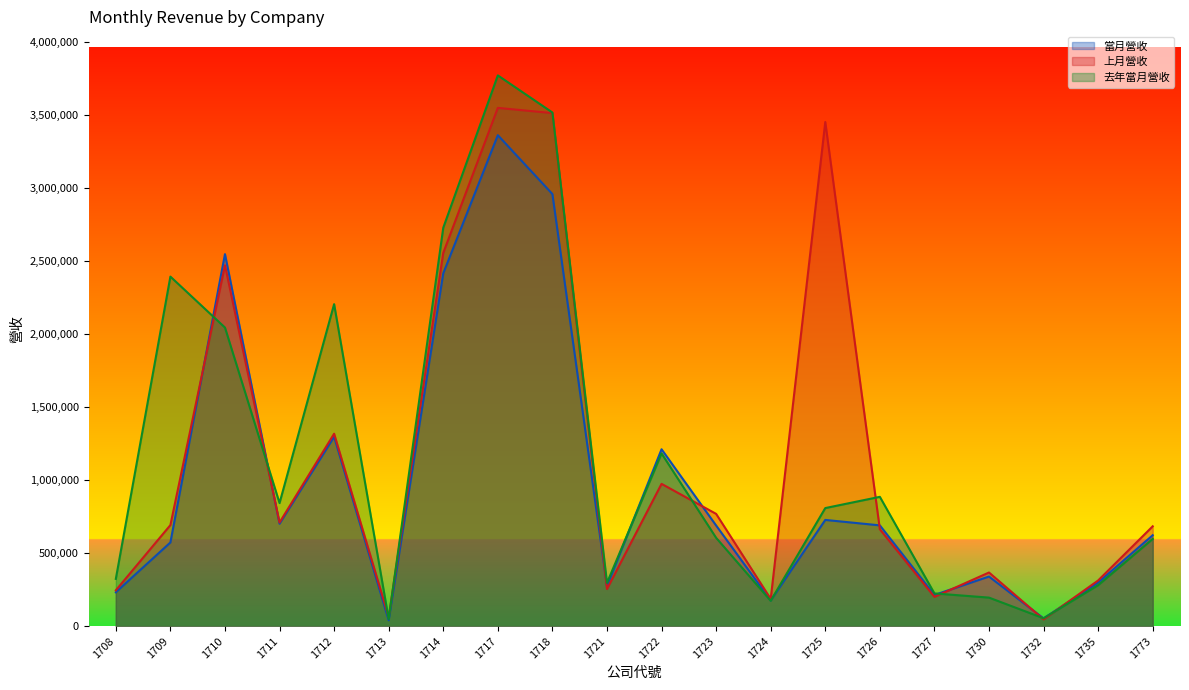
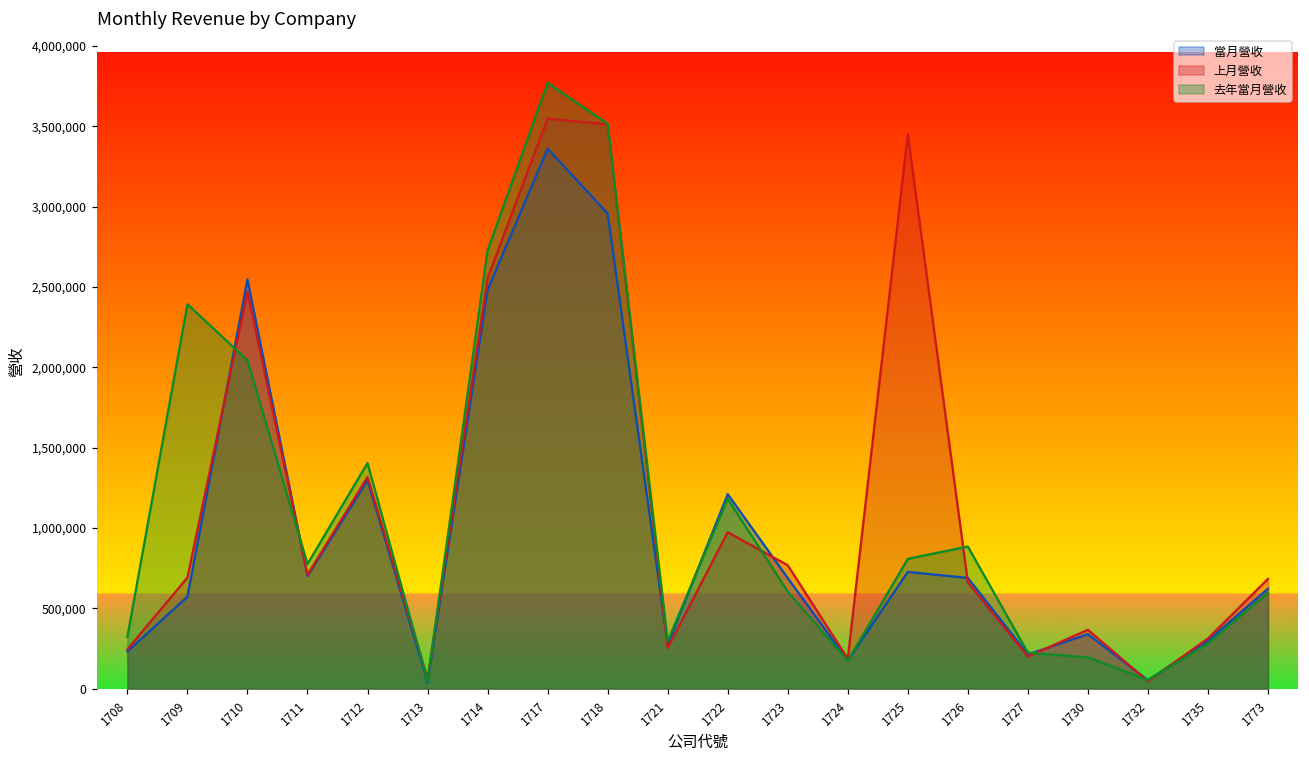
去年當月營收, 1711: 840,000 -> 780,000
去年當月營收, 1712: 2,200,000 -> 1,400,000
當月營收, 1714: 2,410,000 -> 2,480,000
